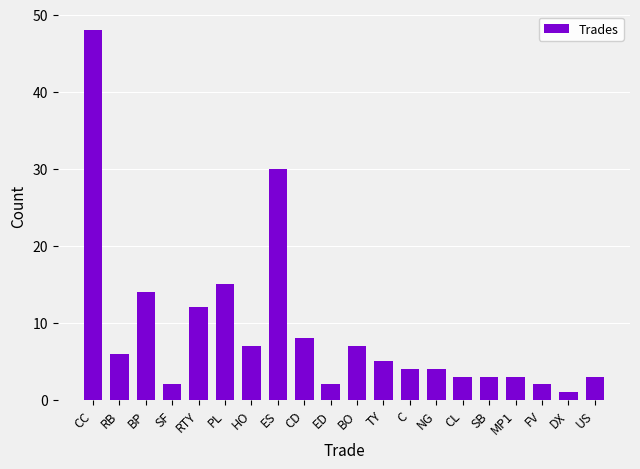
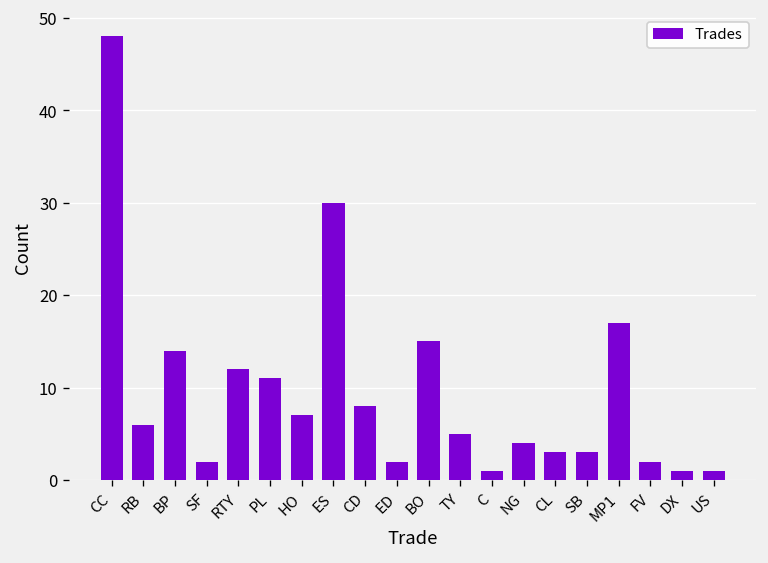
PL: 15 -> 11
BO: 7 -> 15
C: 4 -> 1
MP1: 3 -> 17
US: 3 -> 1
